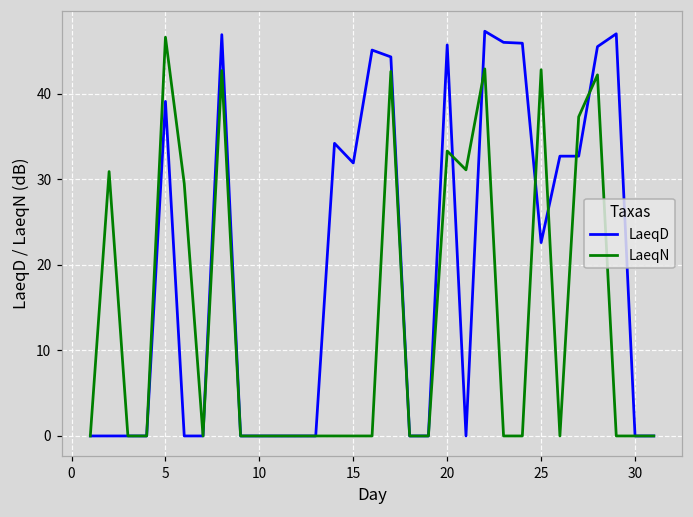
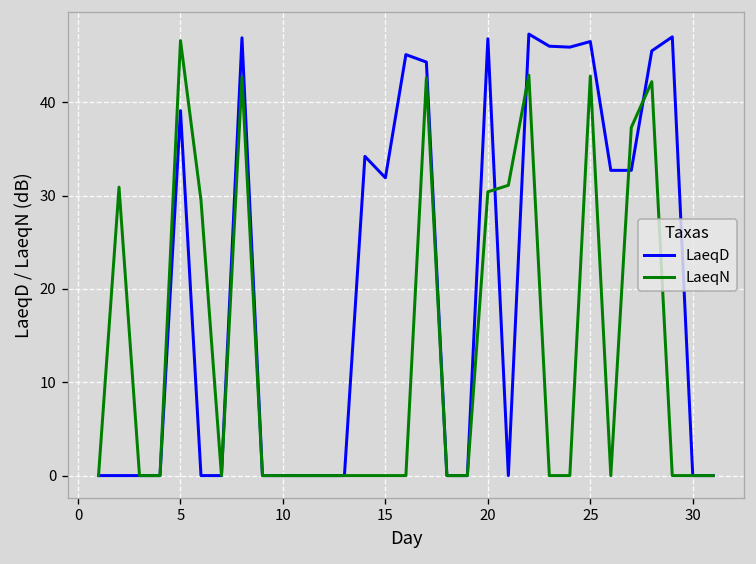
LaeqD, 20: 46 -> 47
LaeqN, 20: 33 -> 30
LaeqD, 25: 23 -> 47
